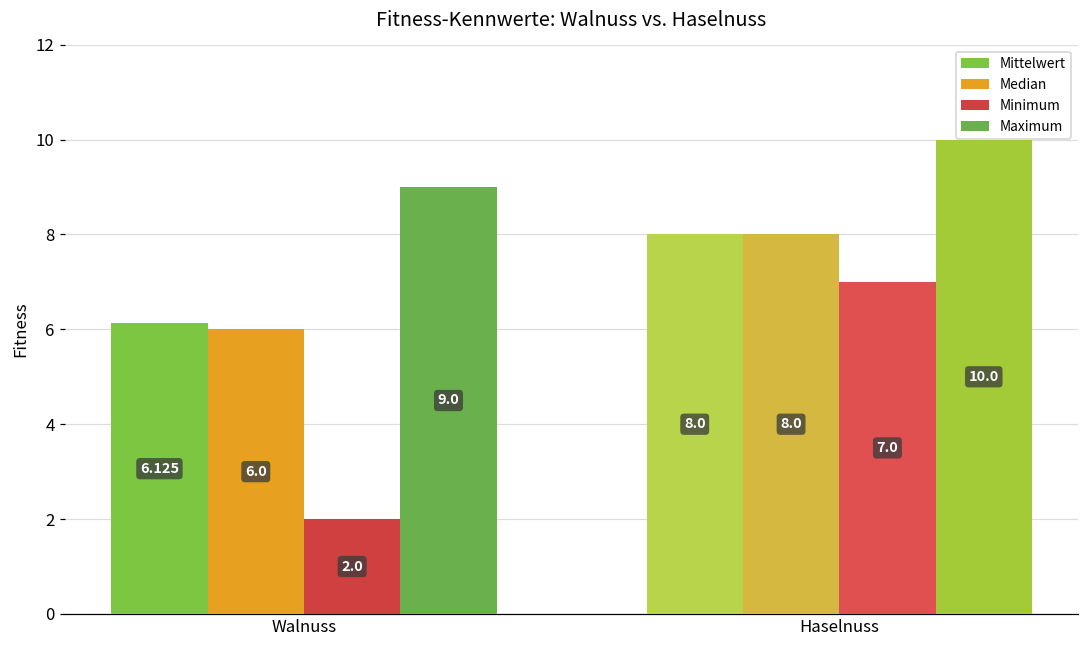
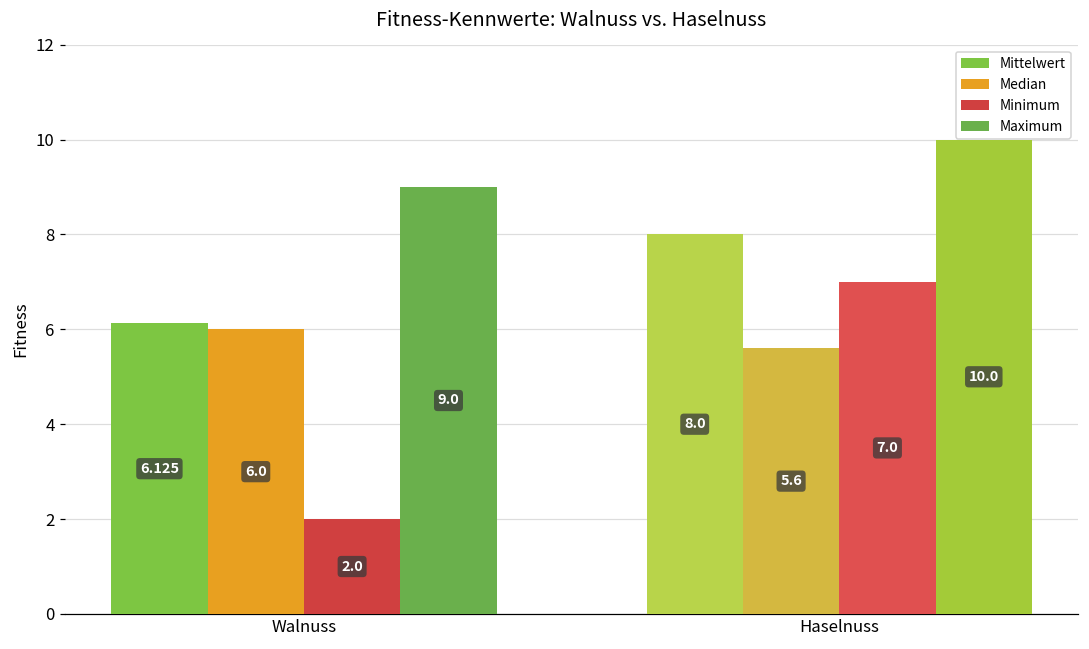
Median, Haselnuss: 8.0 -> 5.6
